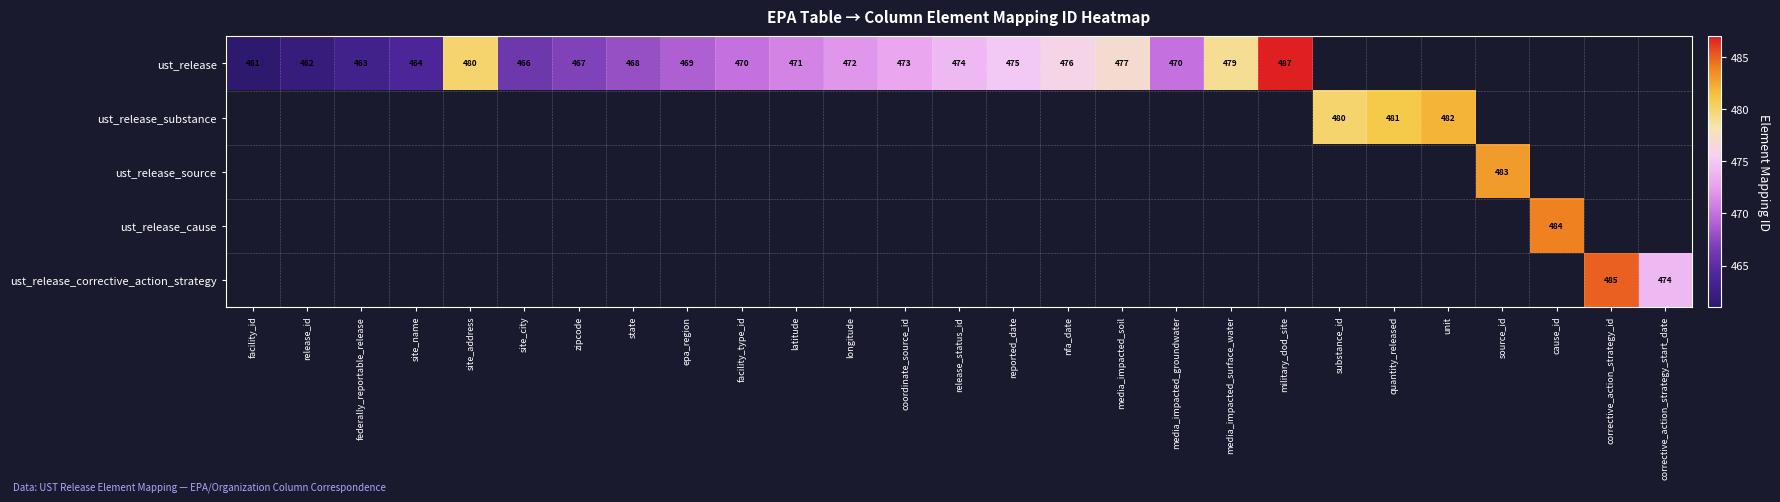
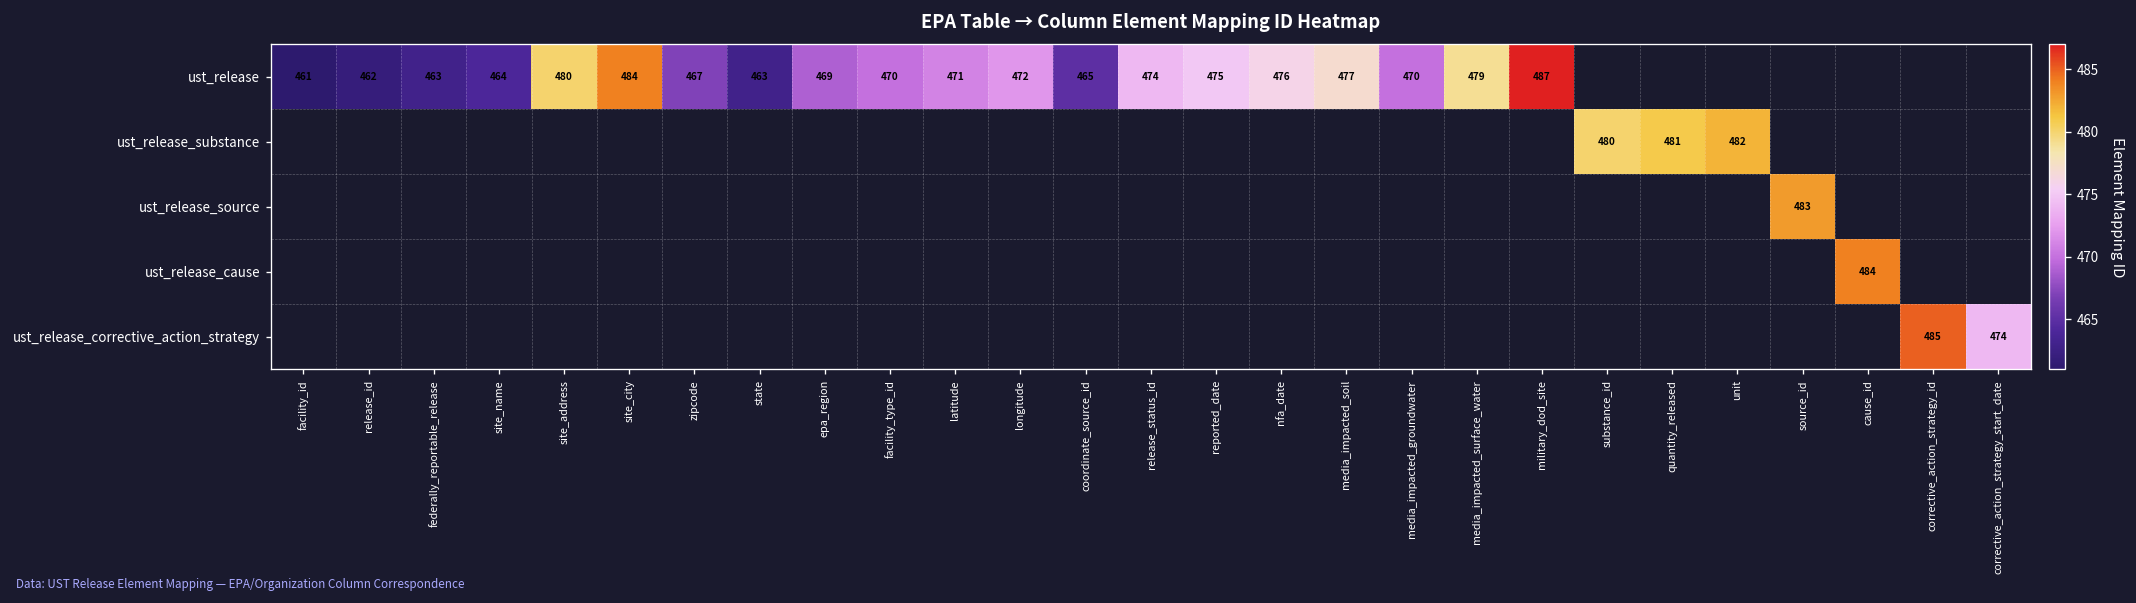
ust_release, site_city: 466 -> 484
ust_release, state: 468 -> 463
ust_release, coordinate_source_id: 473 -> 465
